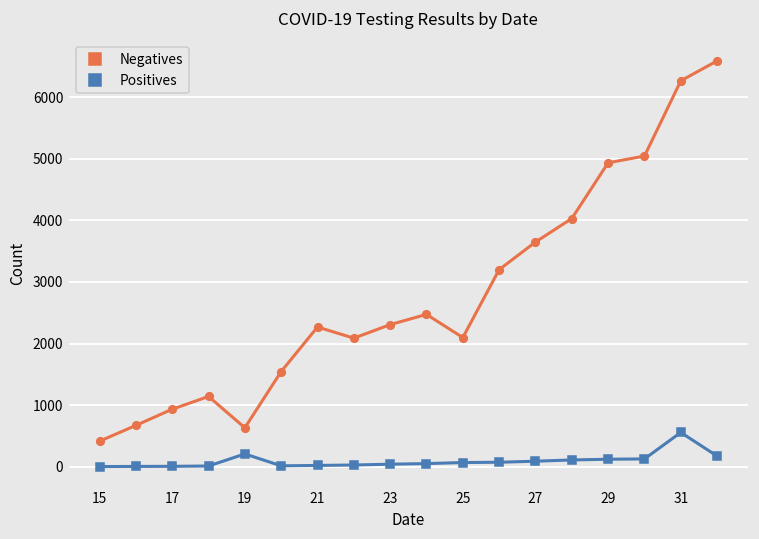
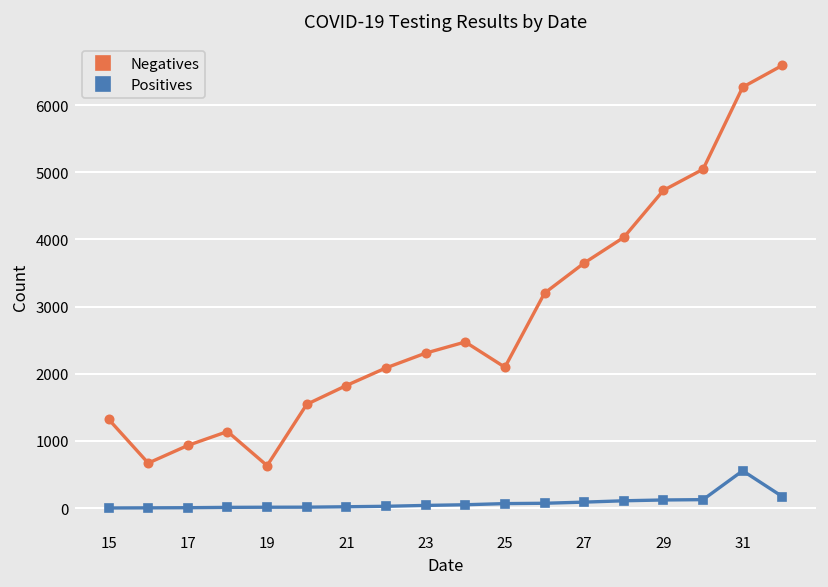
Negatives, 15: 400 -> 1300
Positives, 19: 200 -> 0
Negatives, 21: 2300 -> 1800
Negatives, 29: 4900 -> 4700
